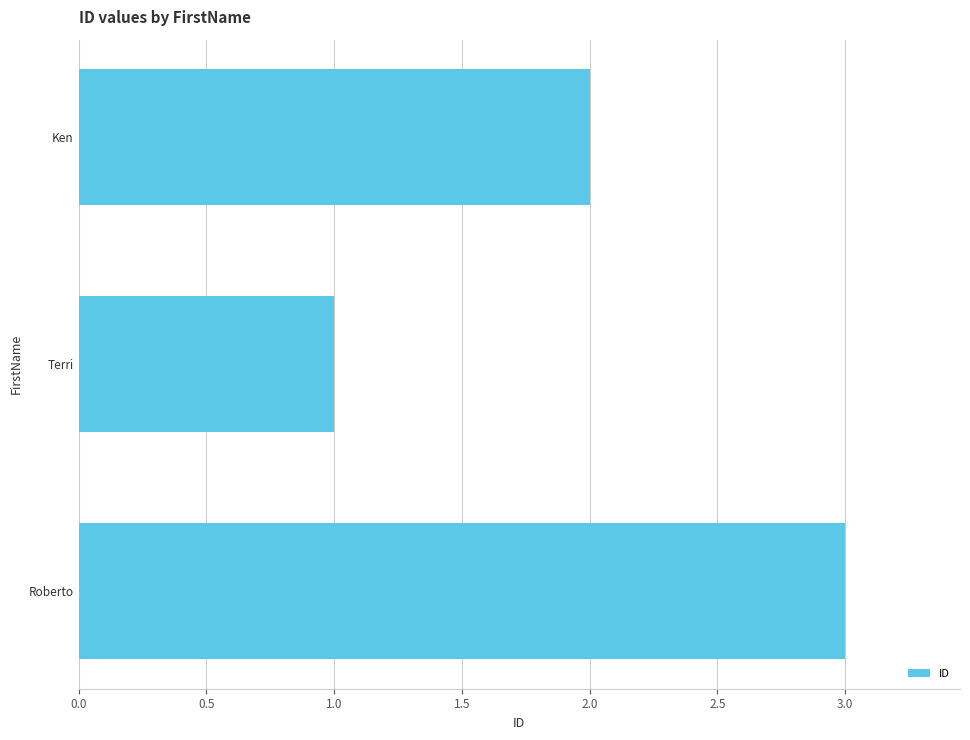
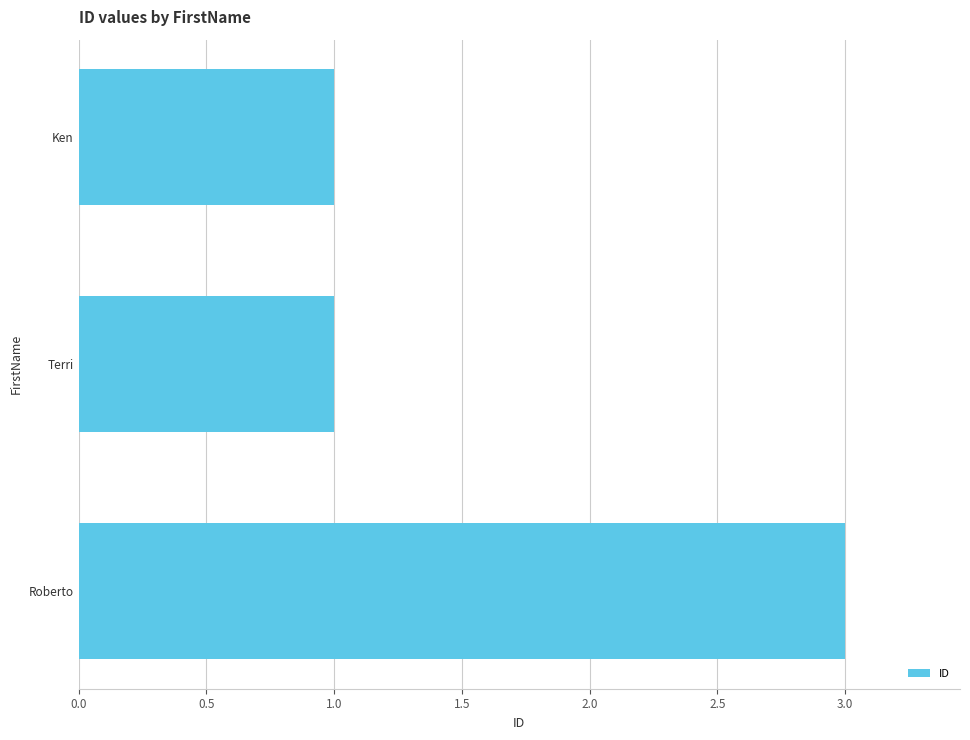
Ken: 2 -> 1
